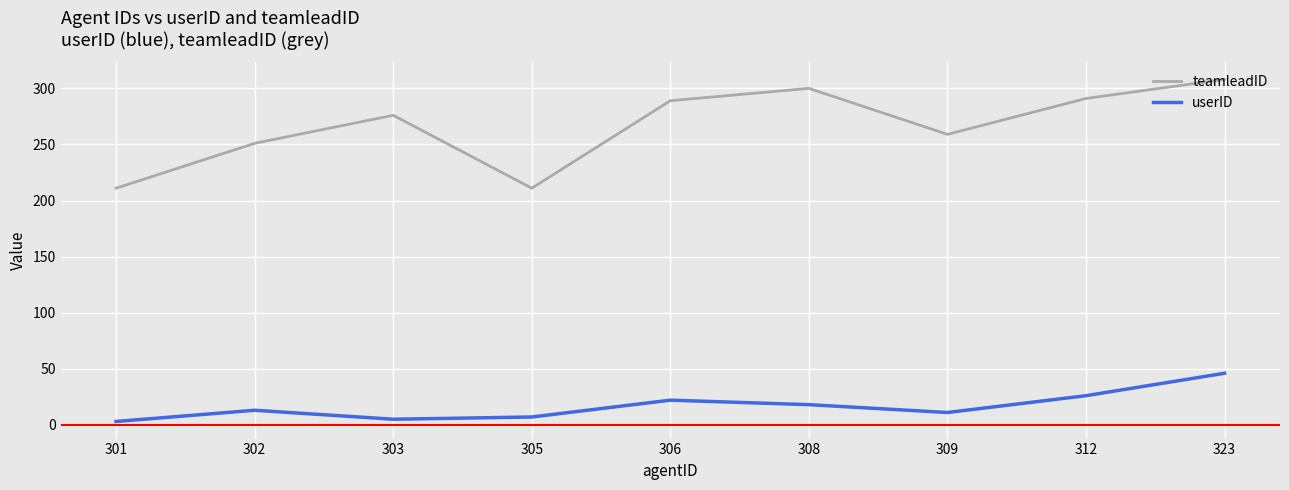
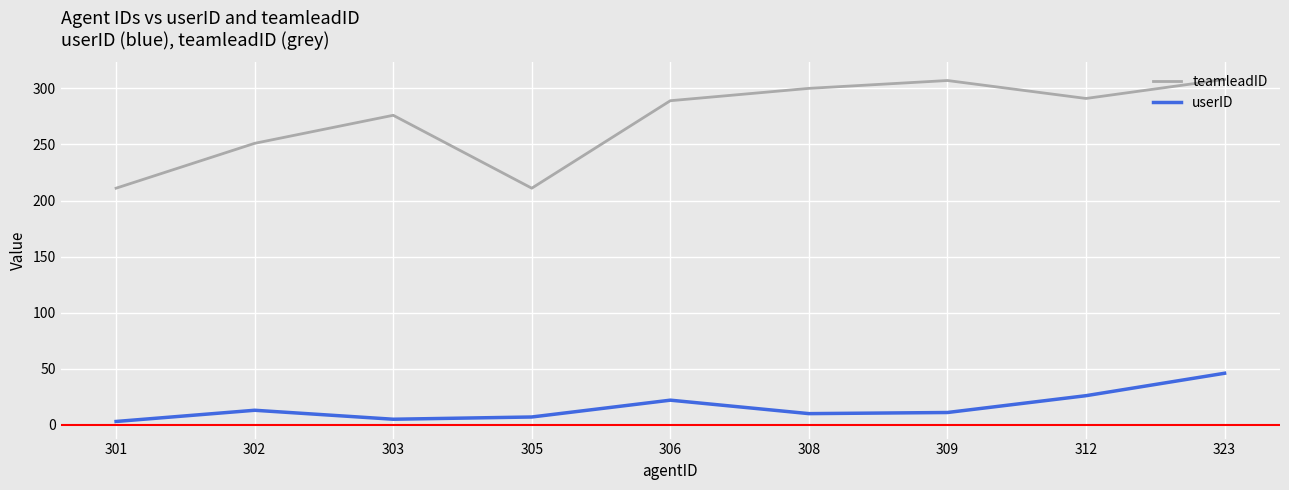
userID, 308: 18 -> 10
teamleadID, 309: 259 -> 307
